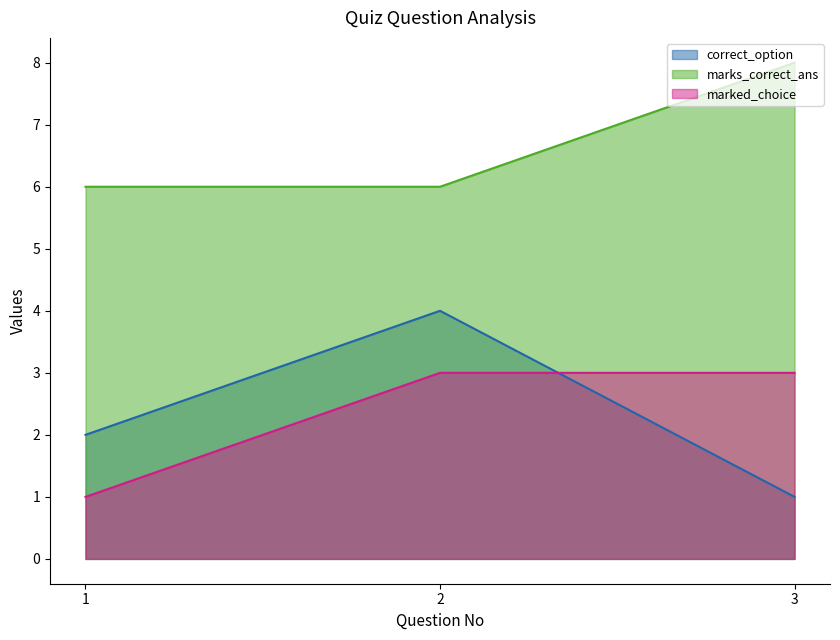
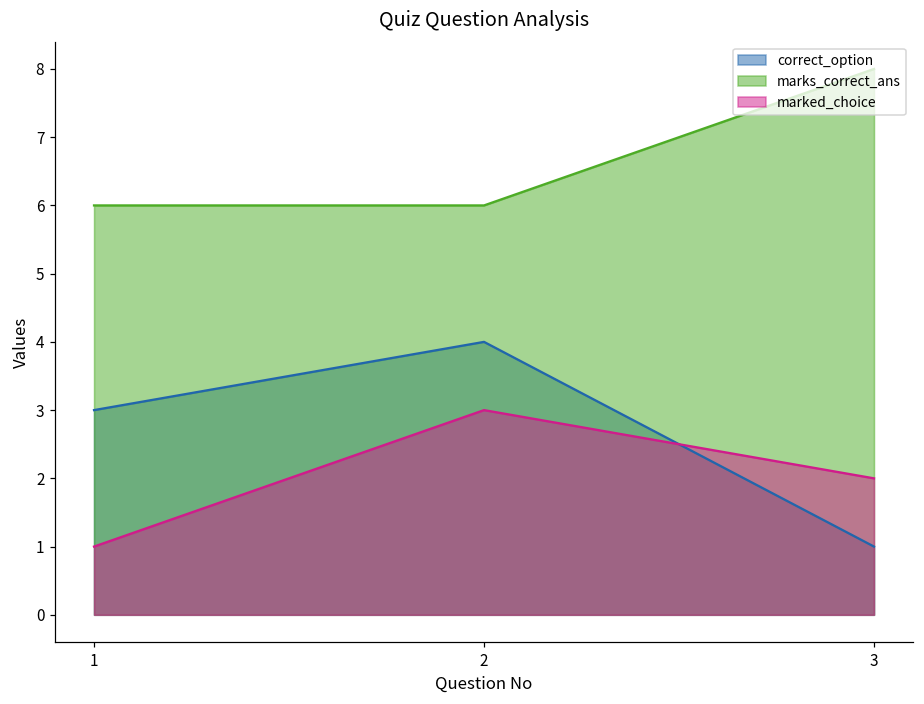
correct_option, 1: 2 -> 3
marked_choice, 3: 3 -> 2
